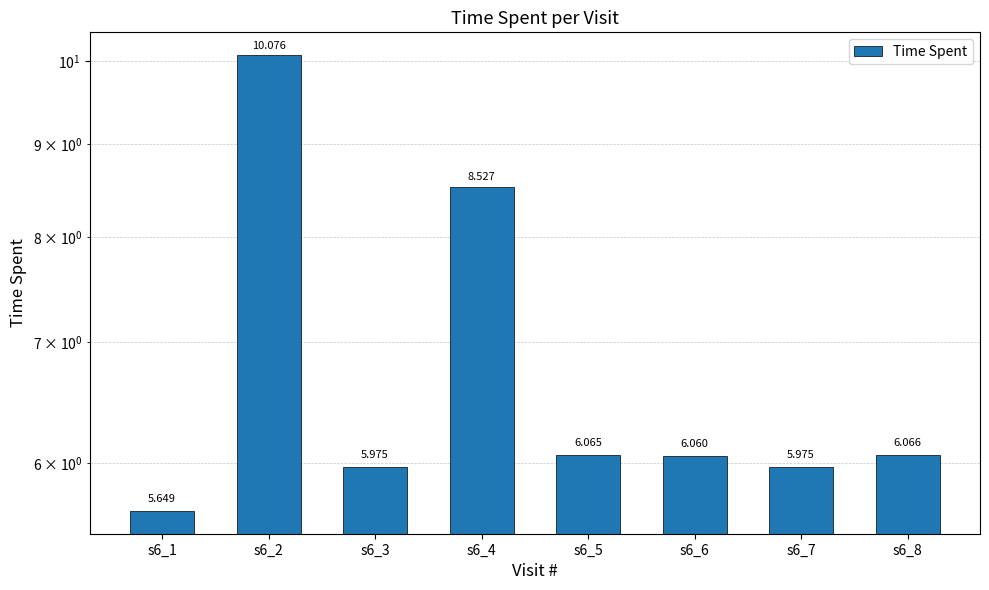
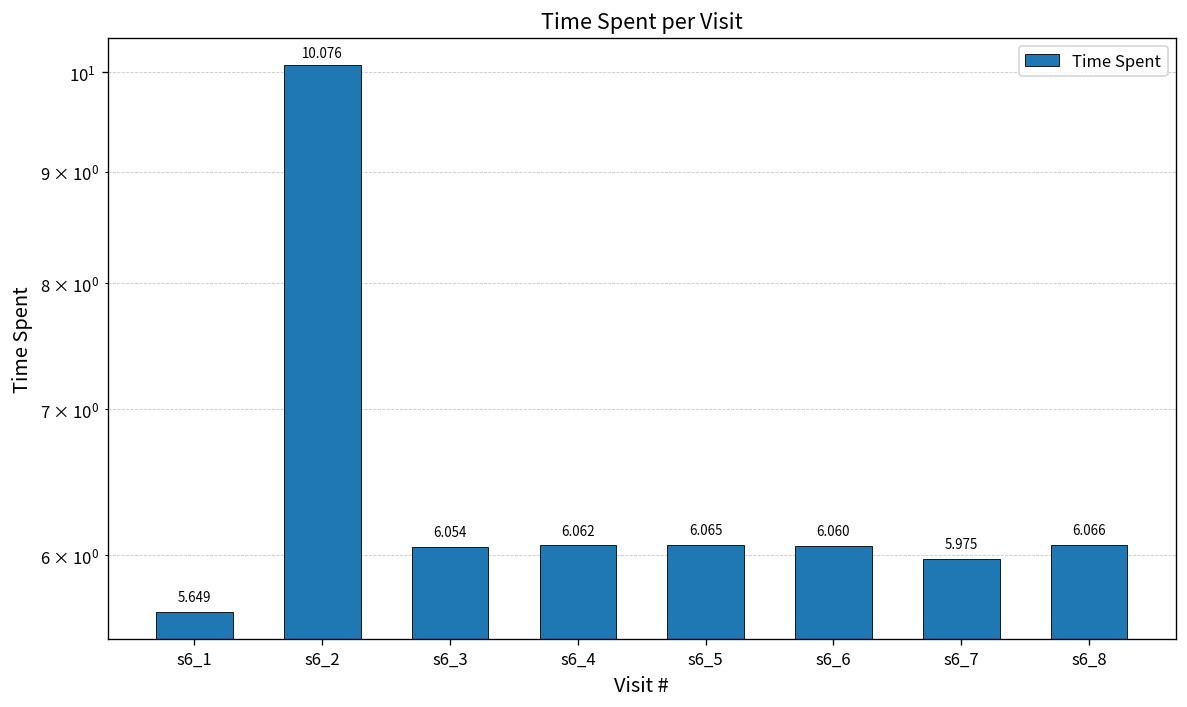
s6_3: 5.975 -> 6.054
s6_4: 8.527 -> 6.062
